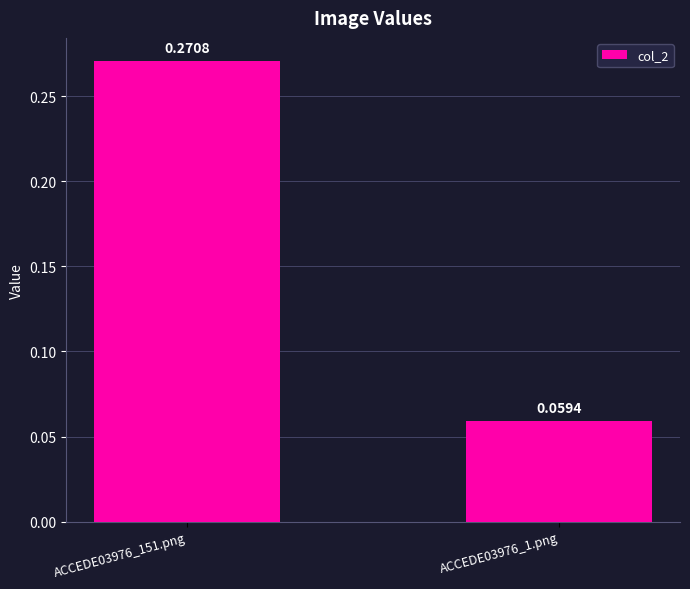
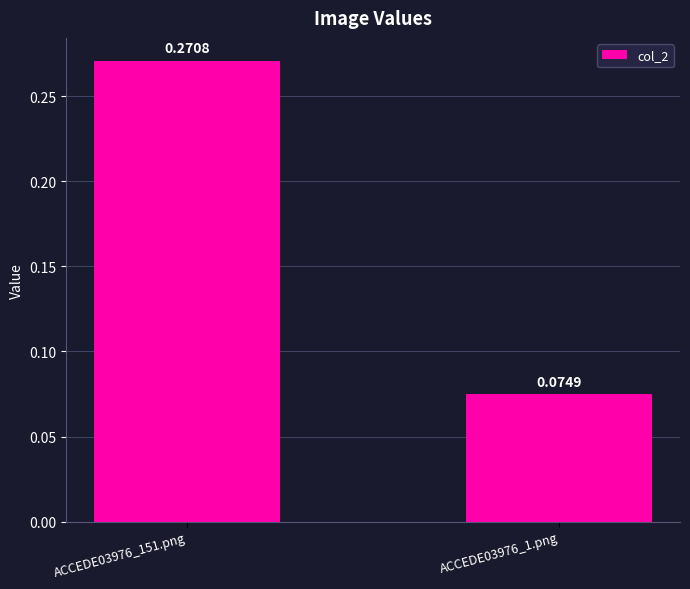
ACCEDE03976_1.png: 0.0594 -> 0.0749
